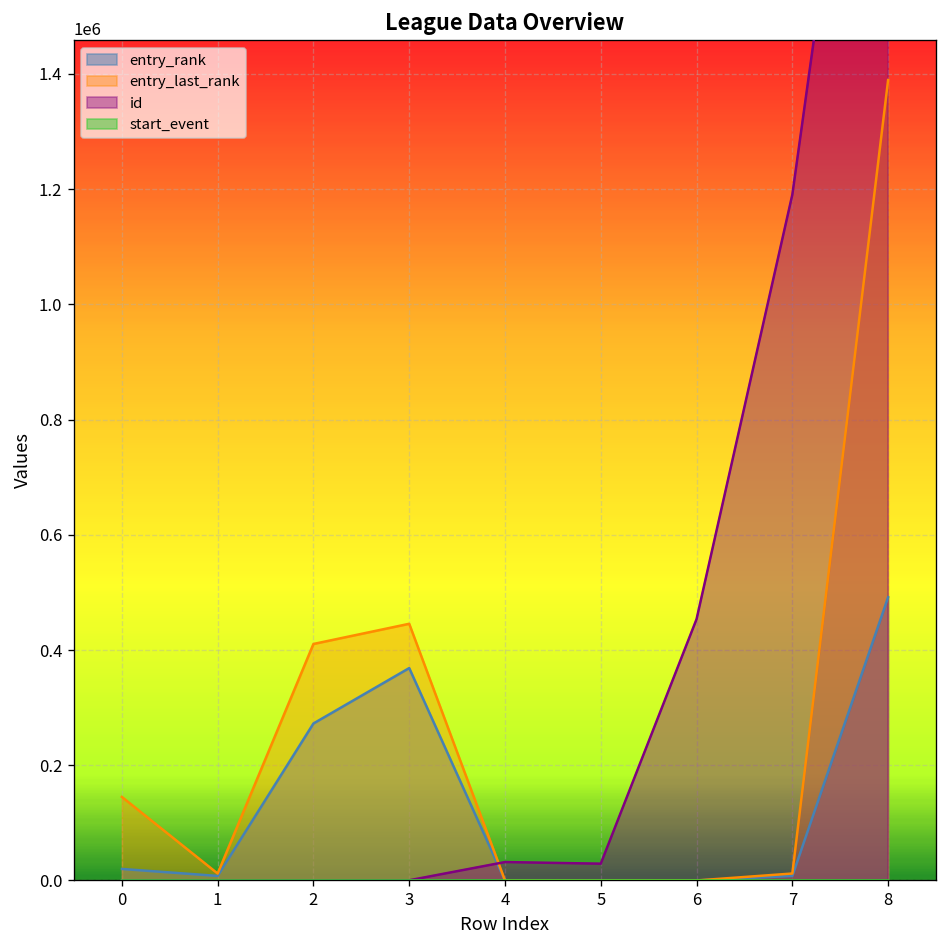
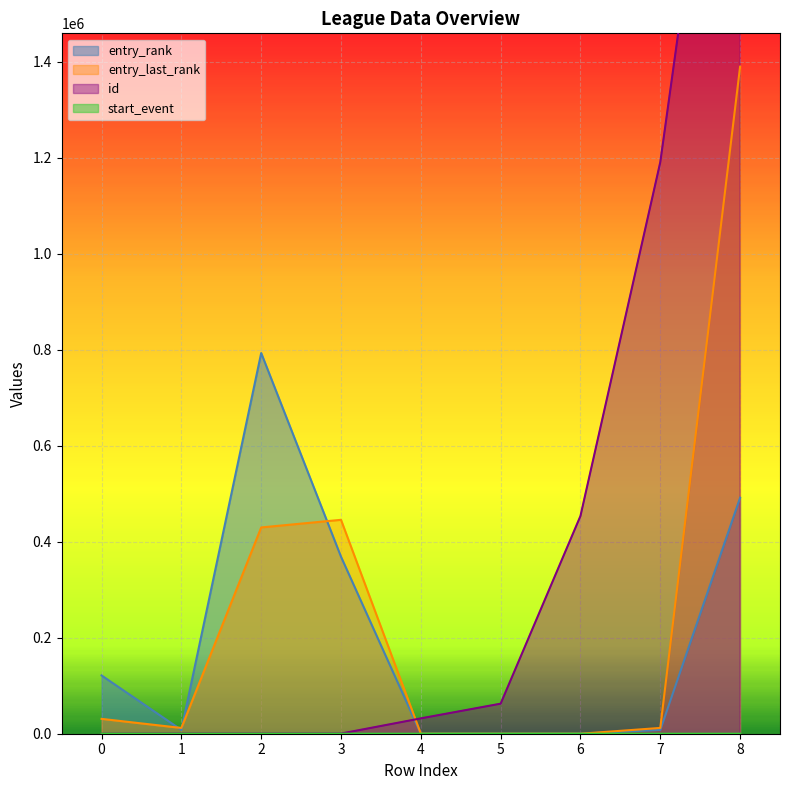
entry_rank, 0: 20000 -> 120000
entry_last_rank, 0: 140000 -> 30000
entry_rank, 2: 270000 -> 790000
entry_last_rank, 2: 410000 -> 430000
id, 5: 30000 -> 60000
